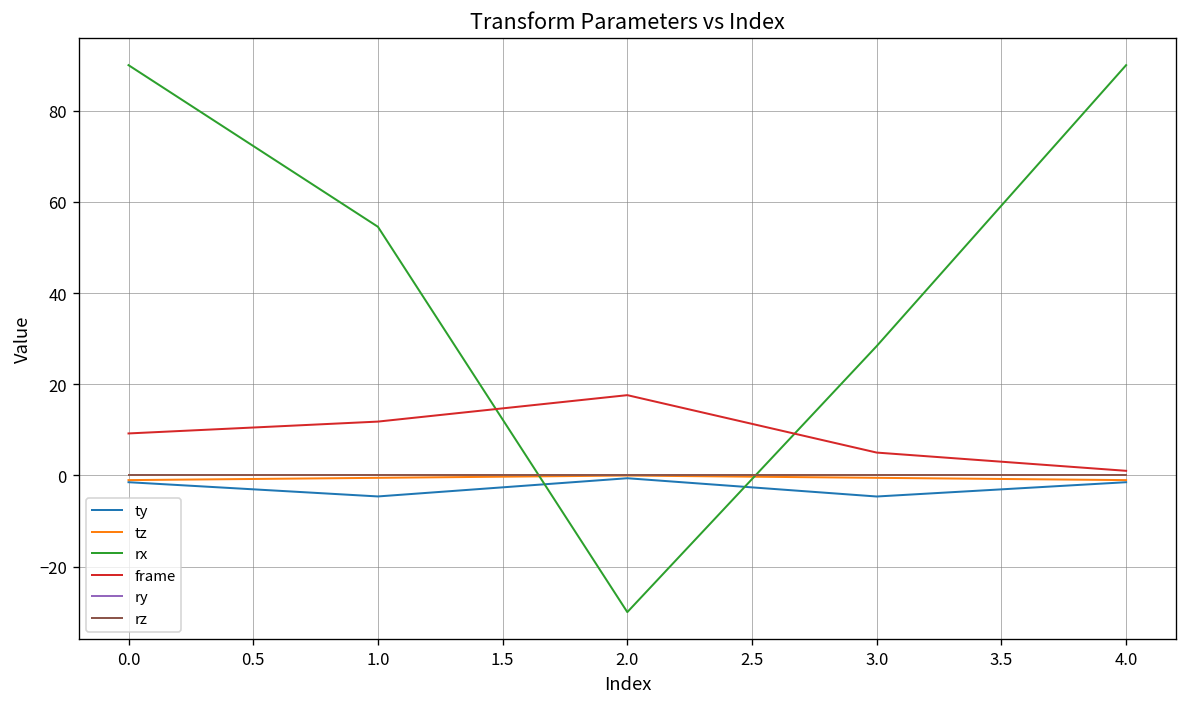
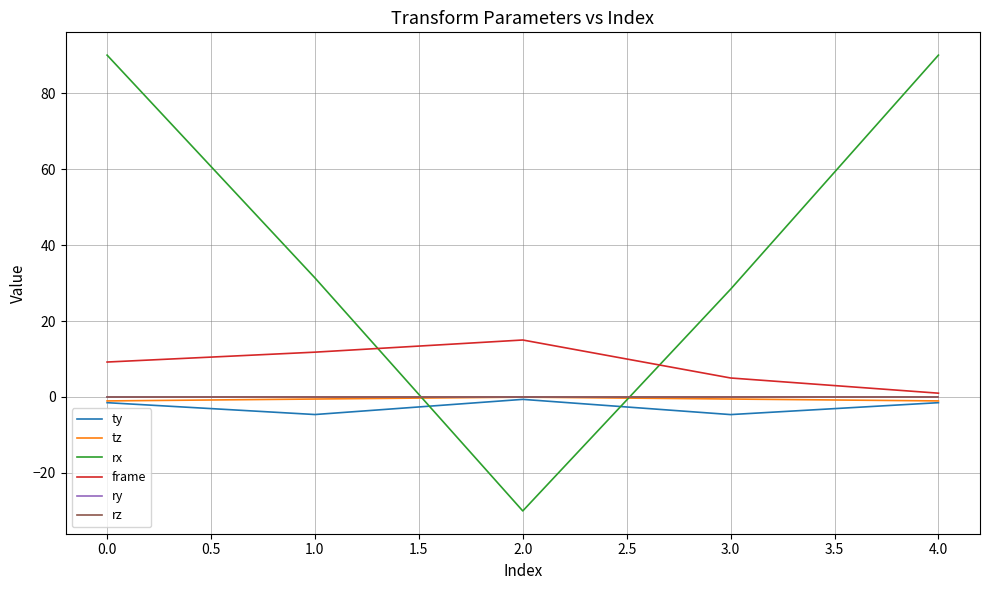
rx, 1.0: 55 -> 31
frame, 2.0: 18 -> 15
